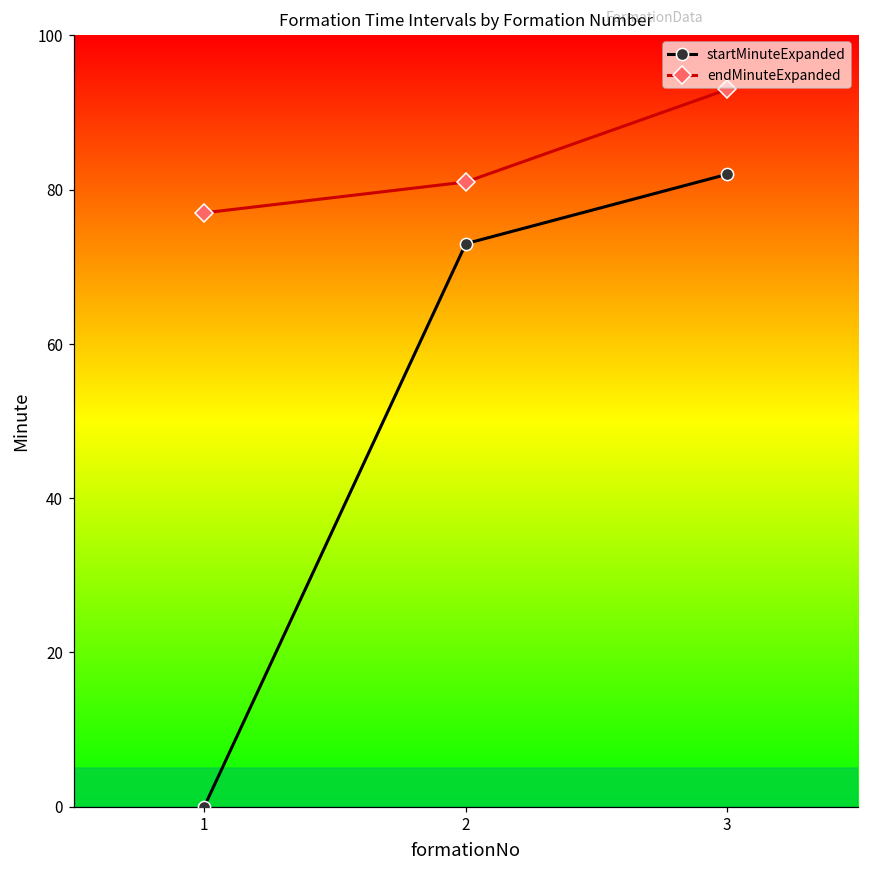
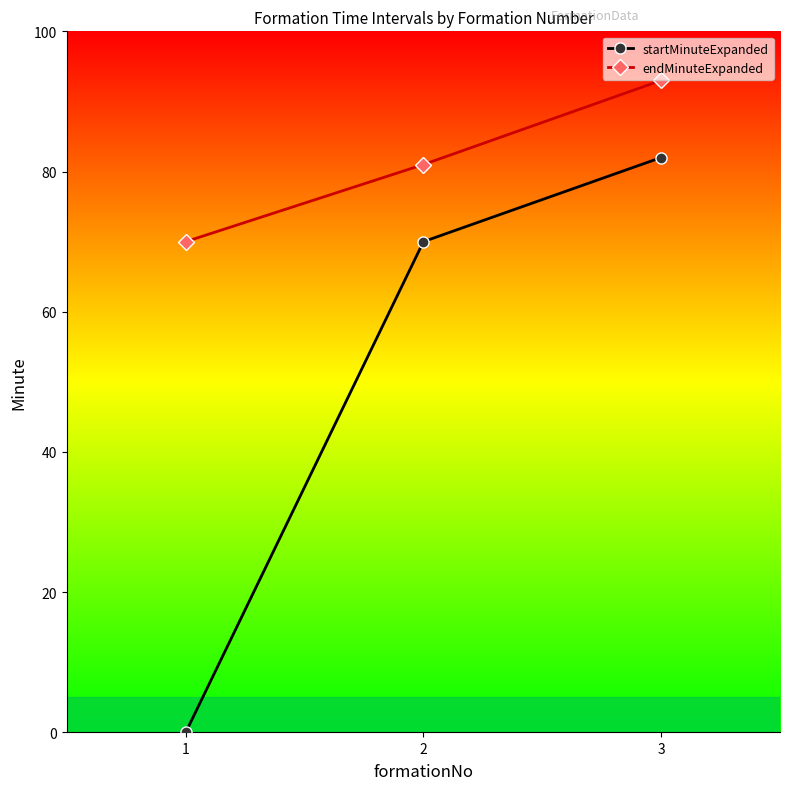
endMinuteExpanded, 1: 77 -> 70
startMinuteExpanded, 2: 73 -> 70
